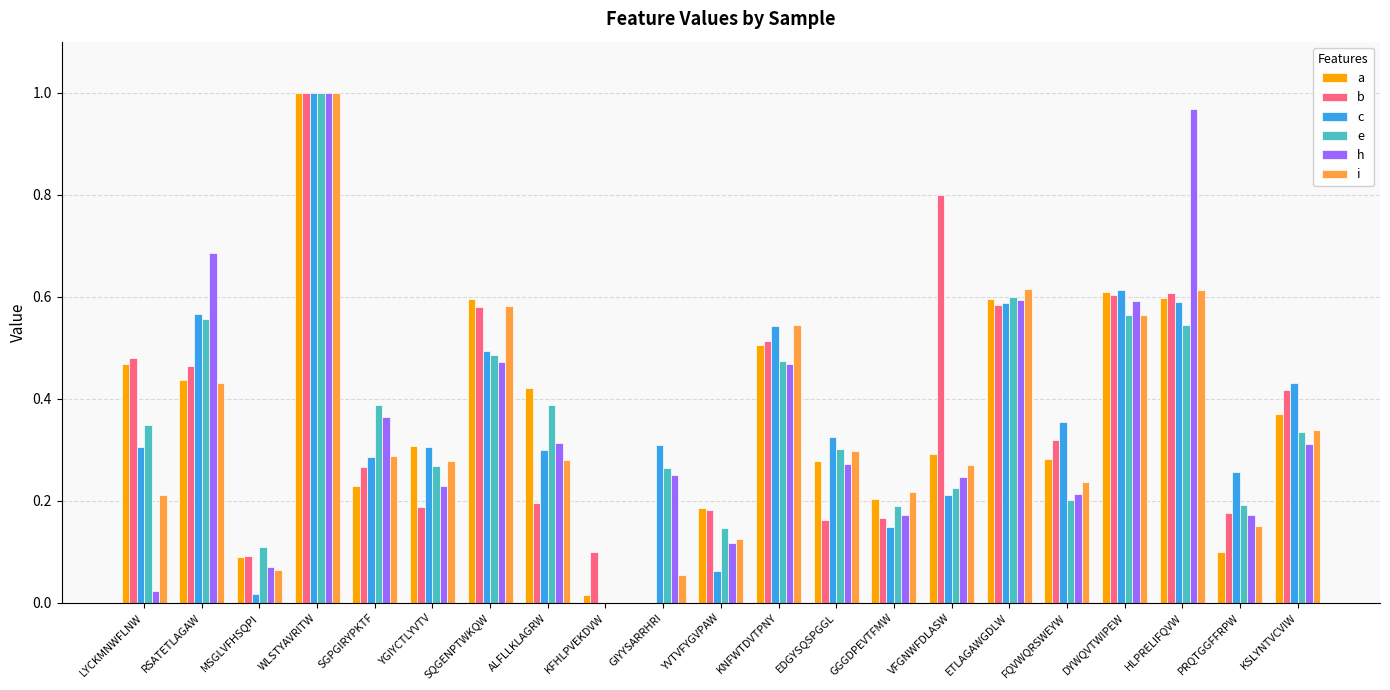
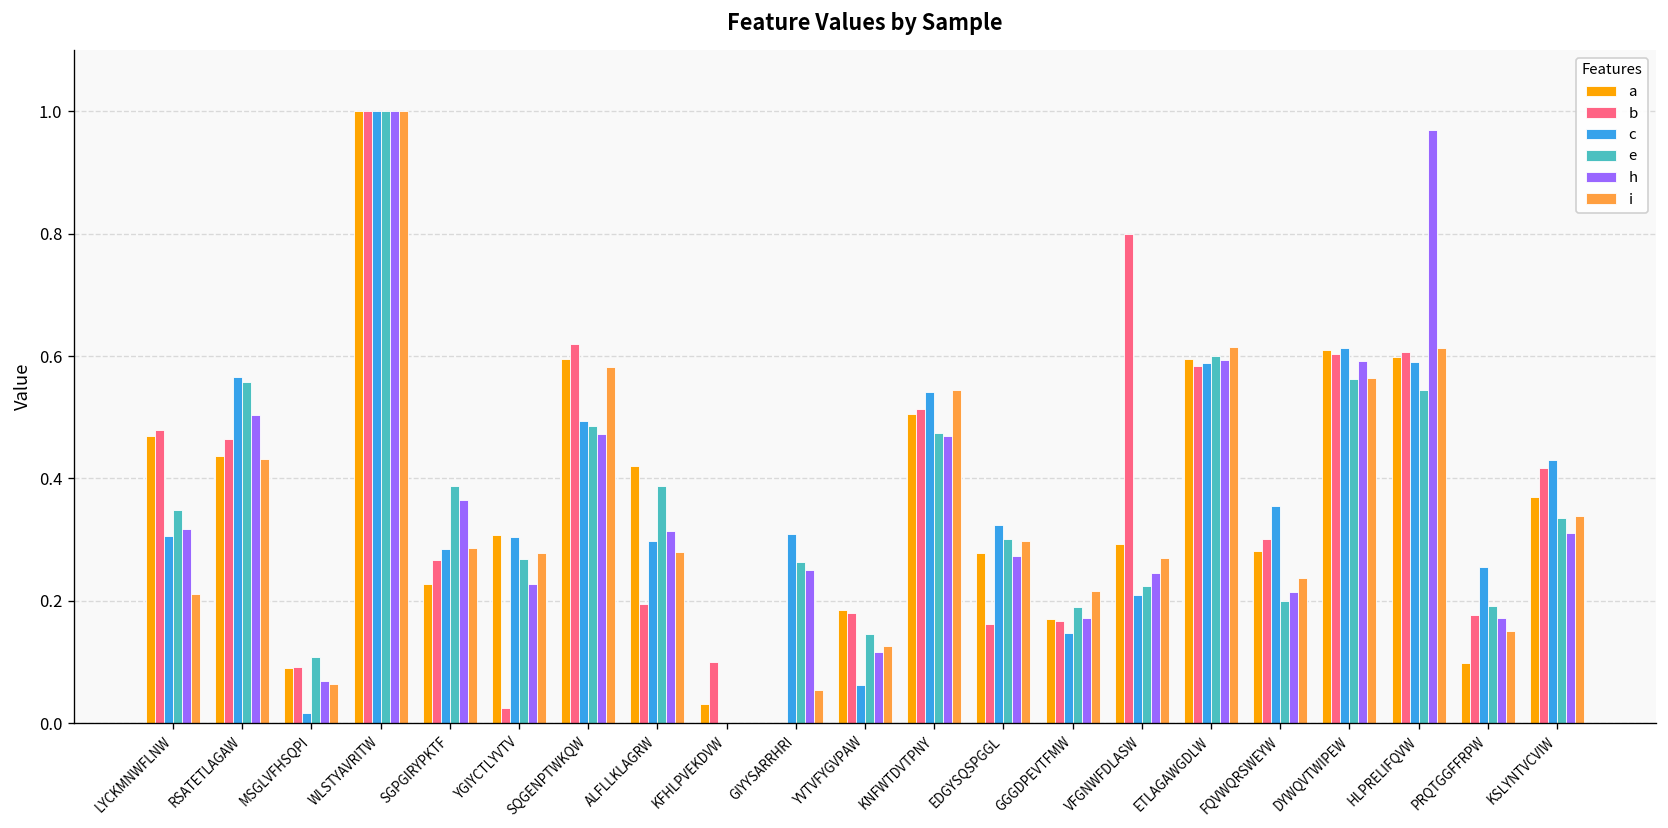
h, LYCKMNWFLNW: 0.02 -> 0.32
h, RSATETLAGAW: 0.69 -> 0.50
b, YGIYCTLYVTV: 0.19 -> 0.03
b, SQGENPTWKQW: 0.58 -> 0.62
a, KFHLPVEKDVW: 0.01 -> 0.03
a, GGGDPEVTFMW: 0.20 -> 0.17
b, FQVWQRSWEYW: 0.32 -> 0.30
